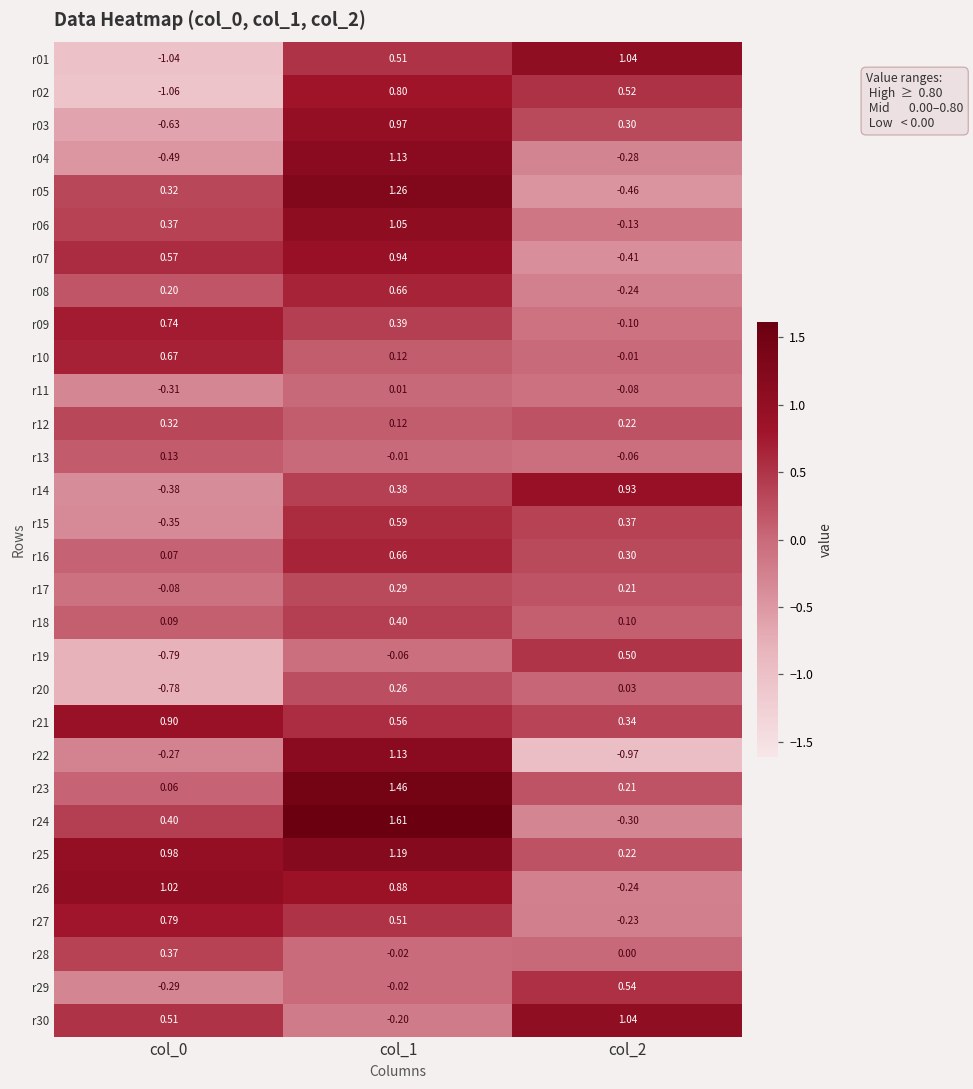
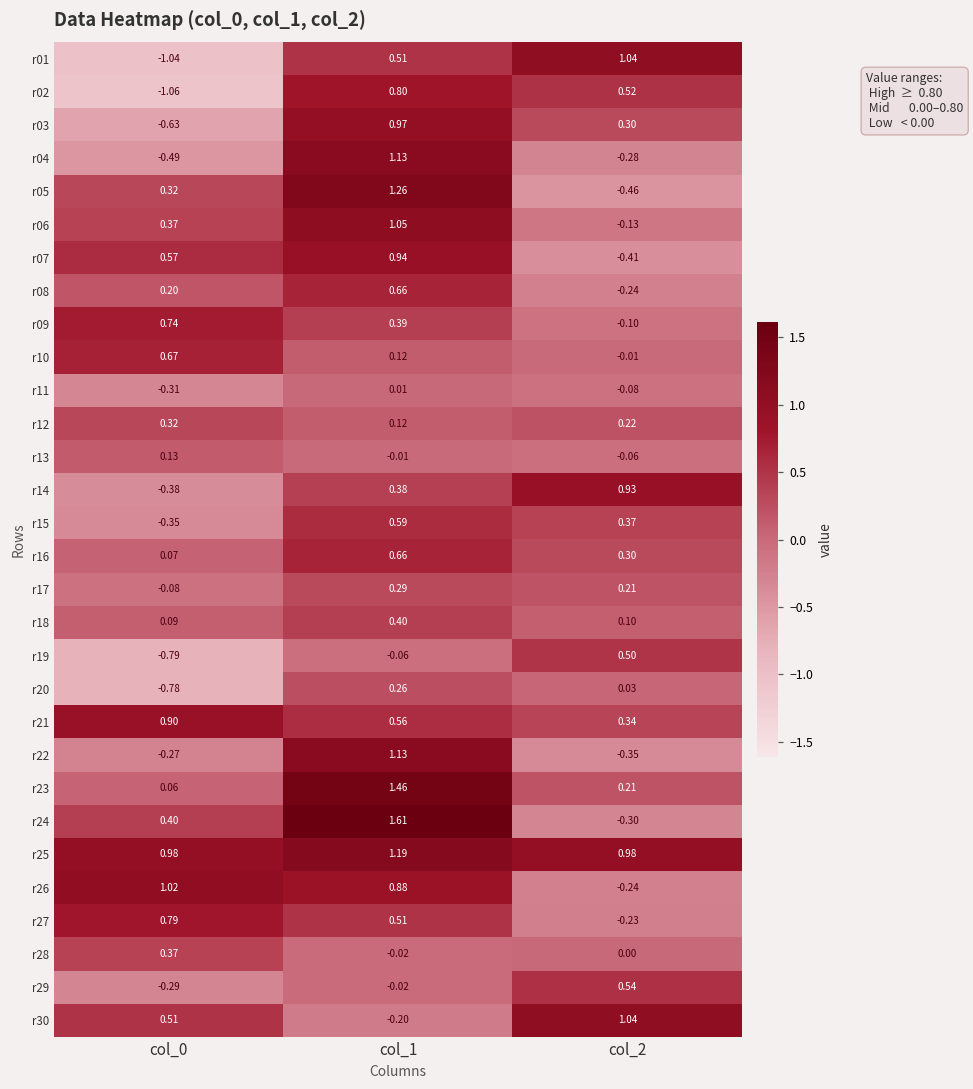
r22, col_2: -0.97 -> -0.35
r25, col_2: 0.22 -> 0.98
